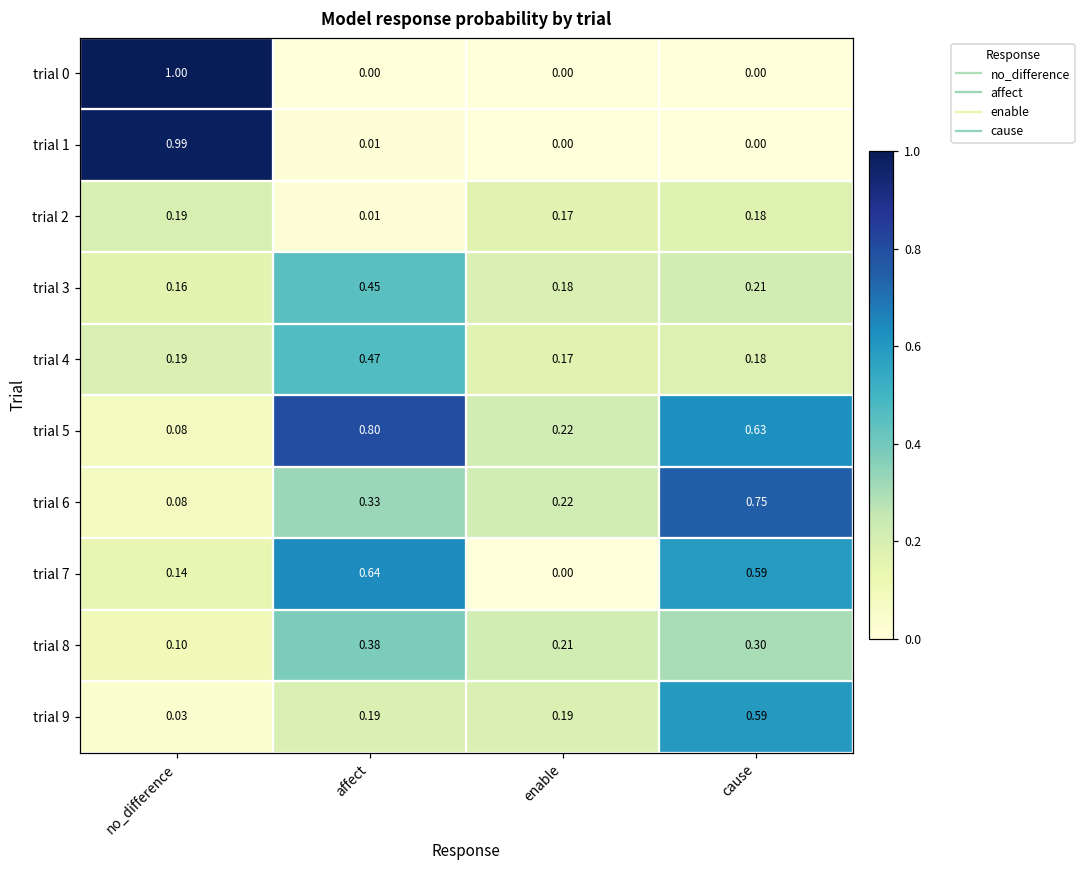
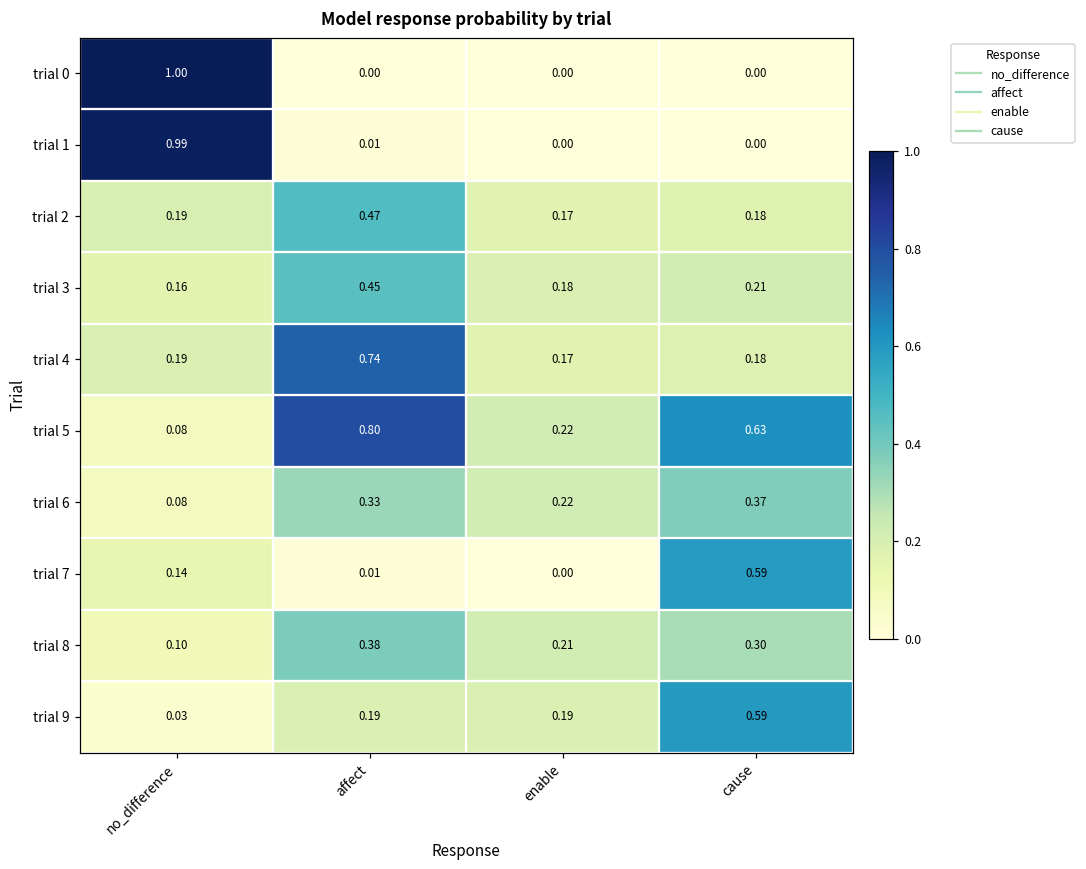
trial 2, affect: 0.01 -> 0.47
trial 4, affect: 0.47 -> 0.74
trial 6, cause: 0.75 -> 0.37
trial 7, affect: 0.64 -> 0.01
